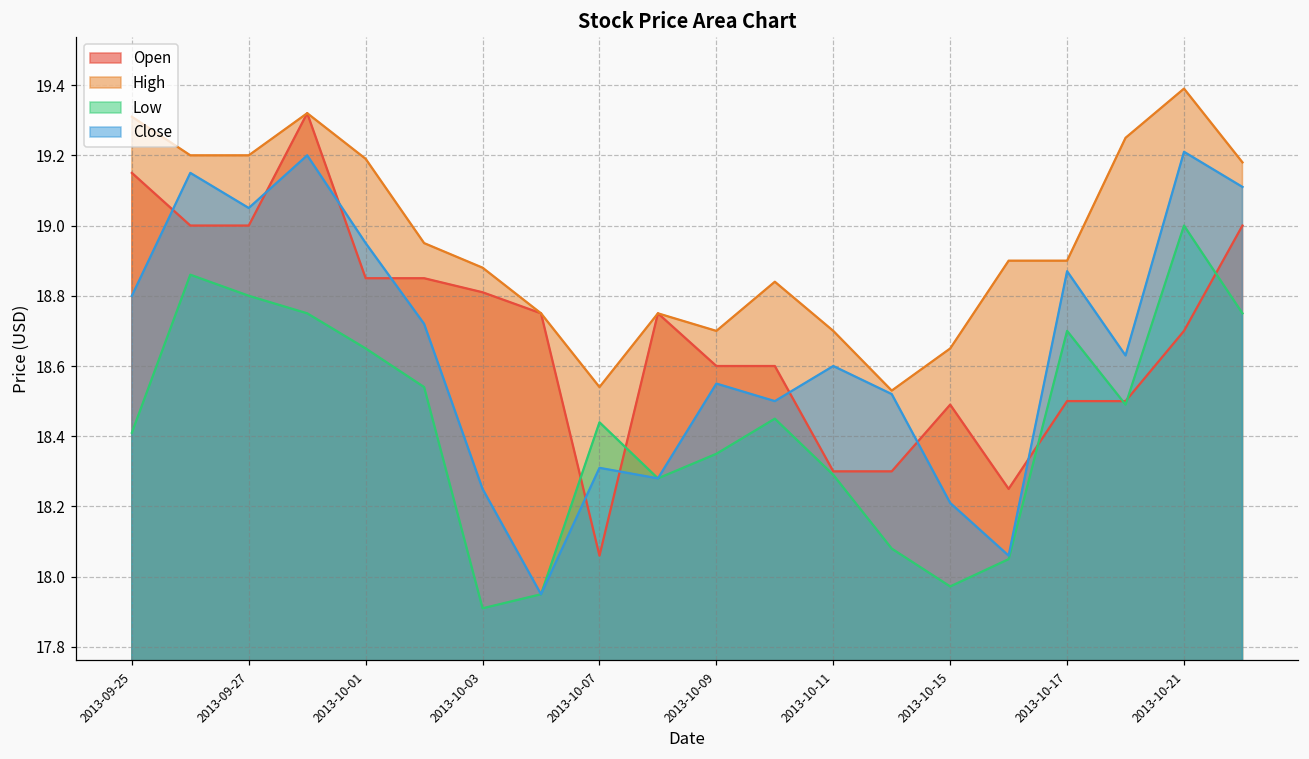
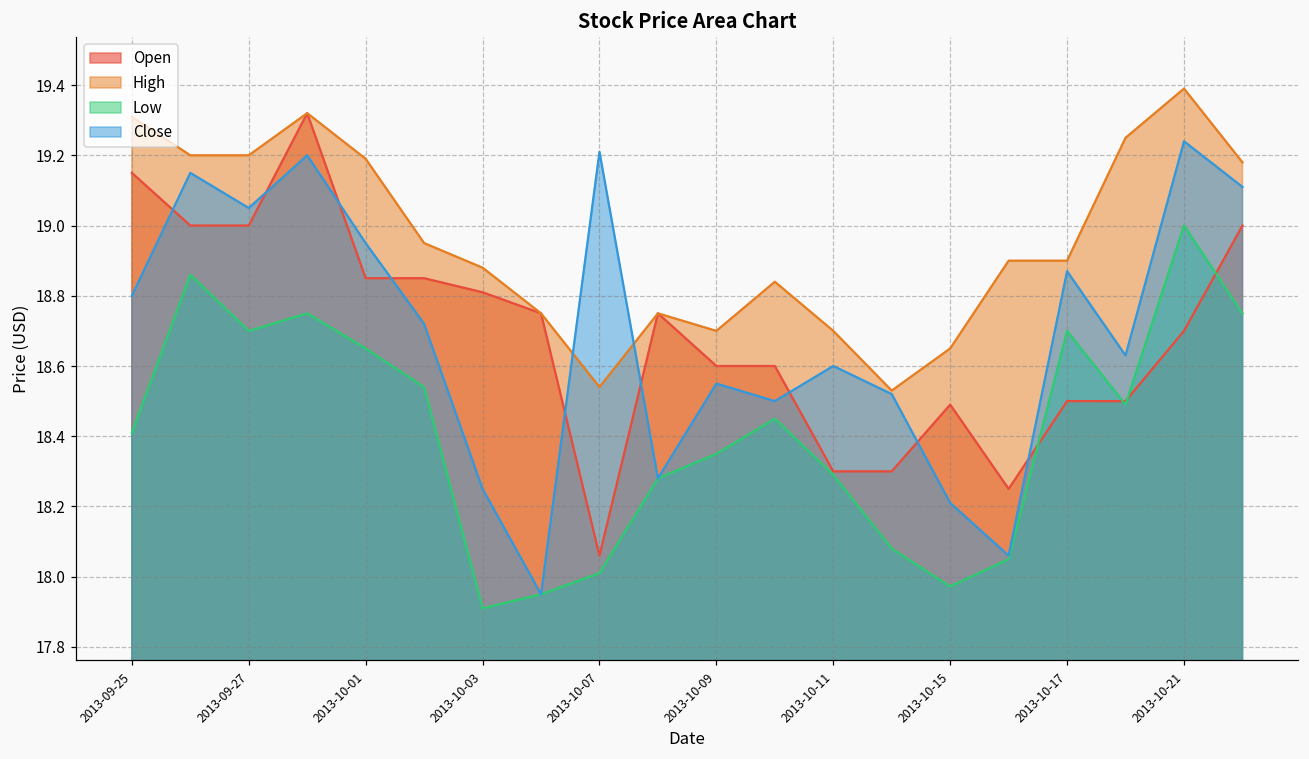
Low, 2013-09-27: 18.8 -> 18.7
Low, 2013-10-07: 18.44 -> 18.01
Close, 2013-10-07: 18.31 -> 19.21
Close, 2013-10-21: 19.21 -> 19.24
